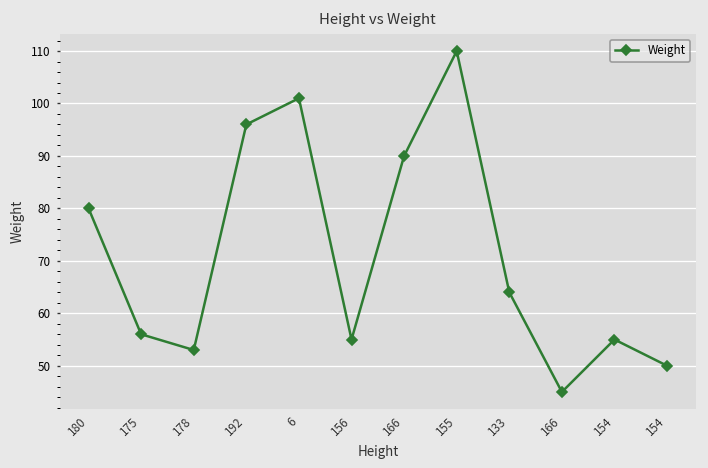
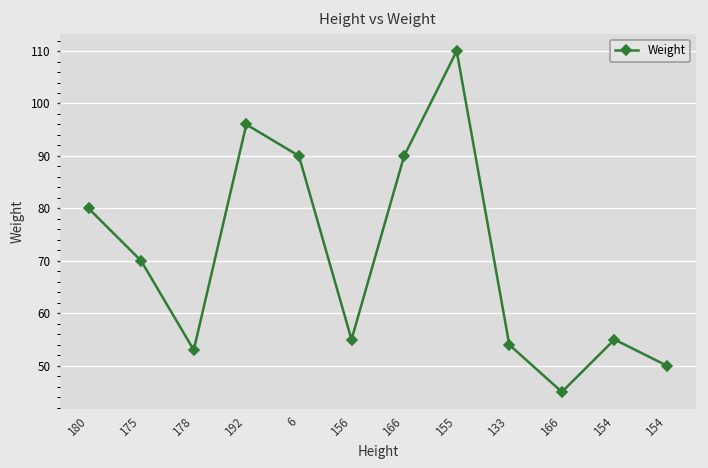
175: 56 -> 70
6: 101 -> 90
133: 64 -> 54
